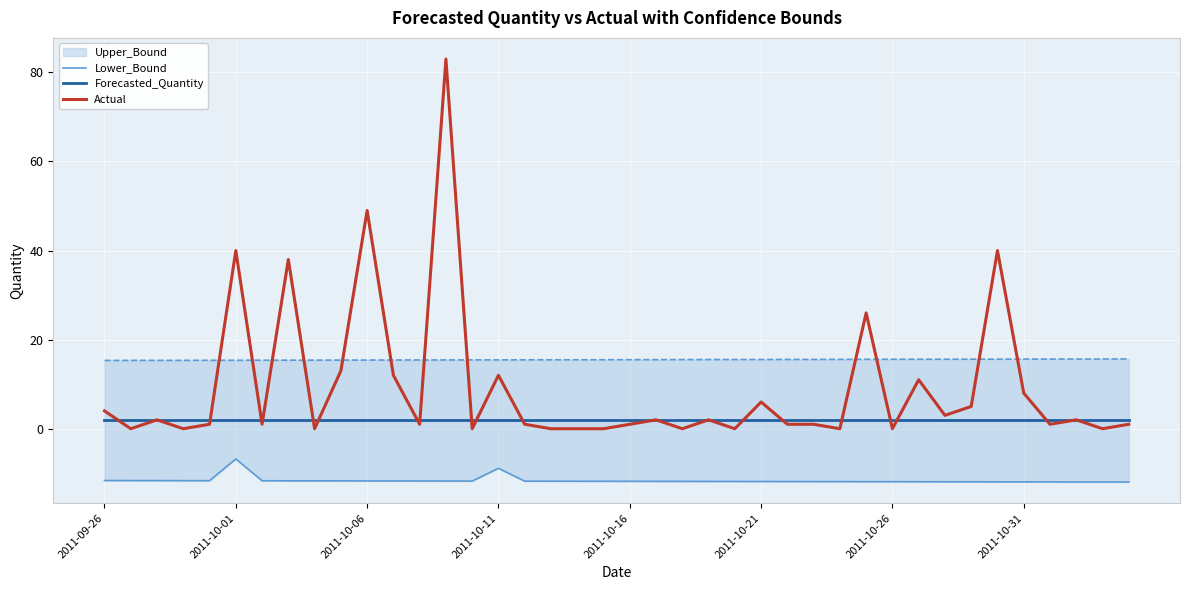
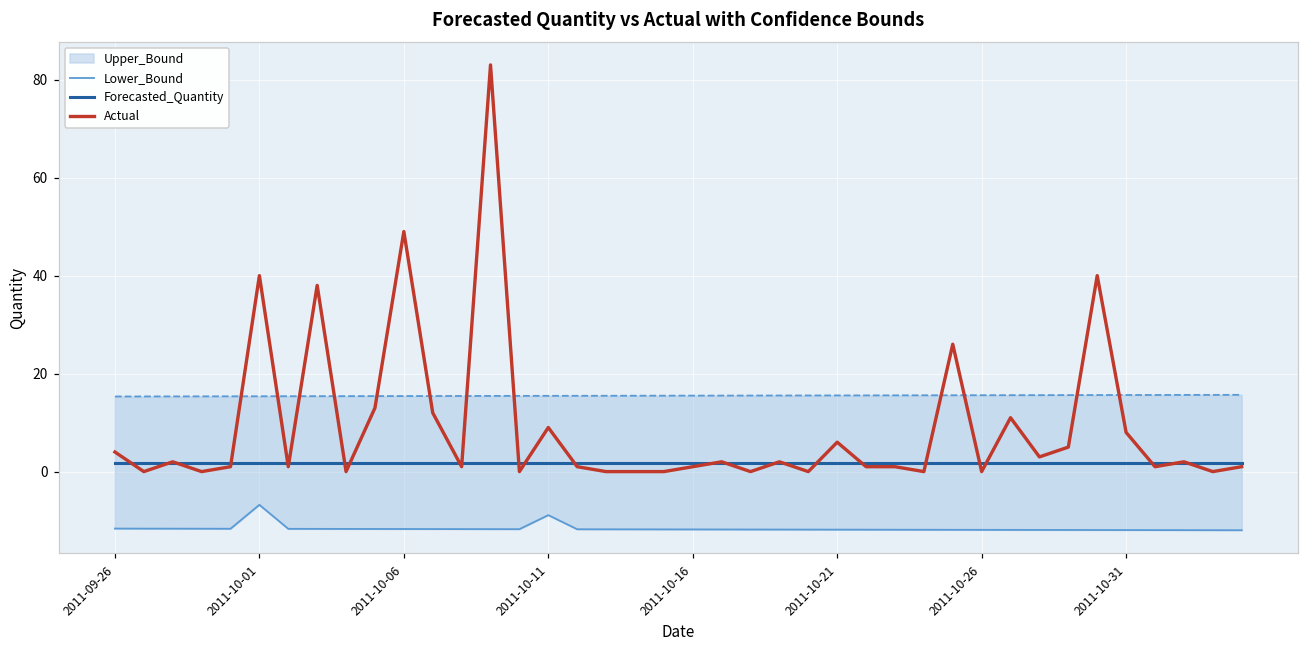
Actual, 2011-10-11: 12 -> 9
